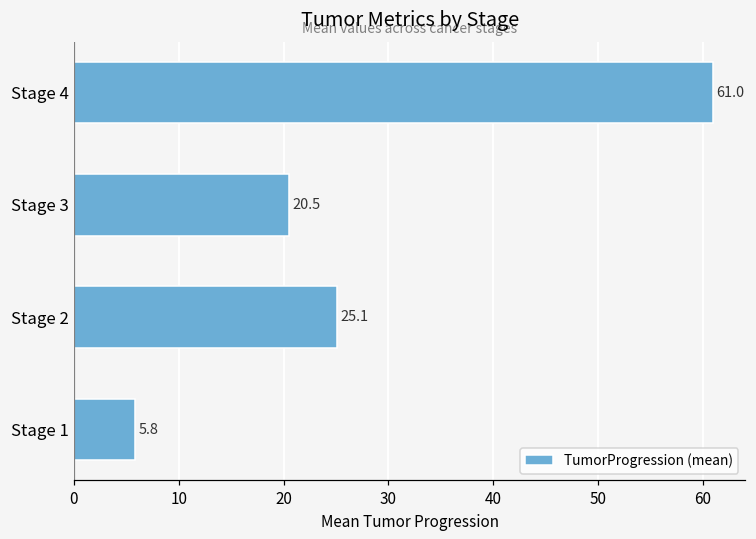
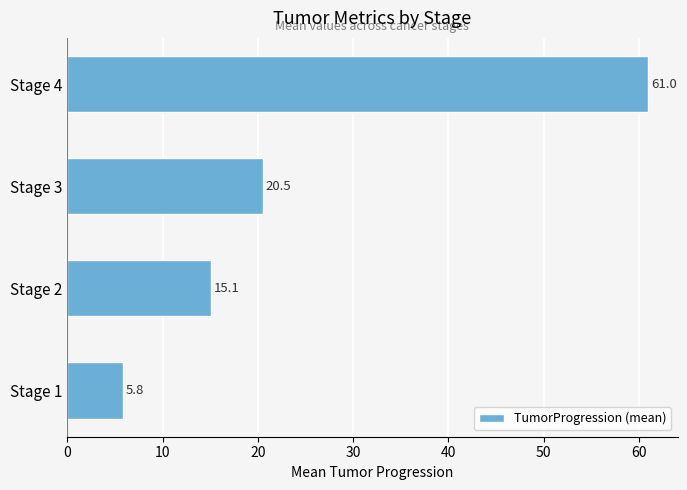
Stage 2: 25.1 -> 15.1
